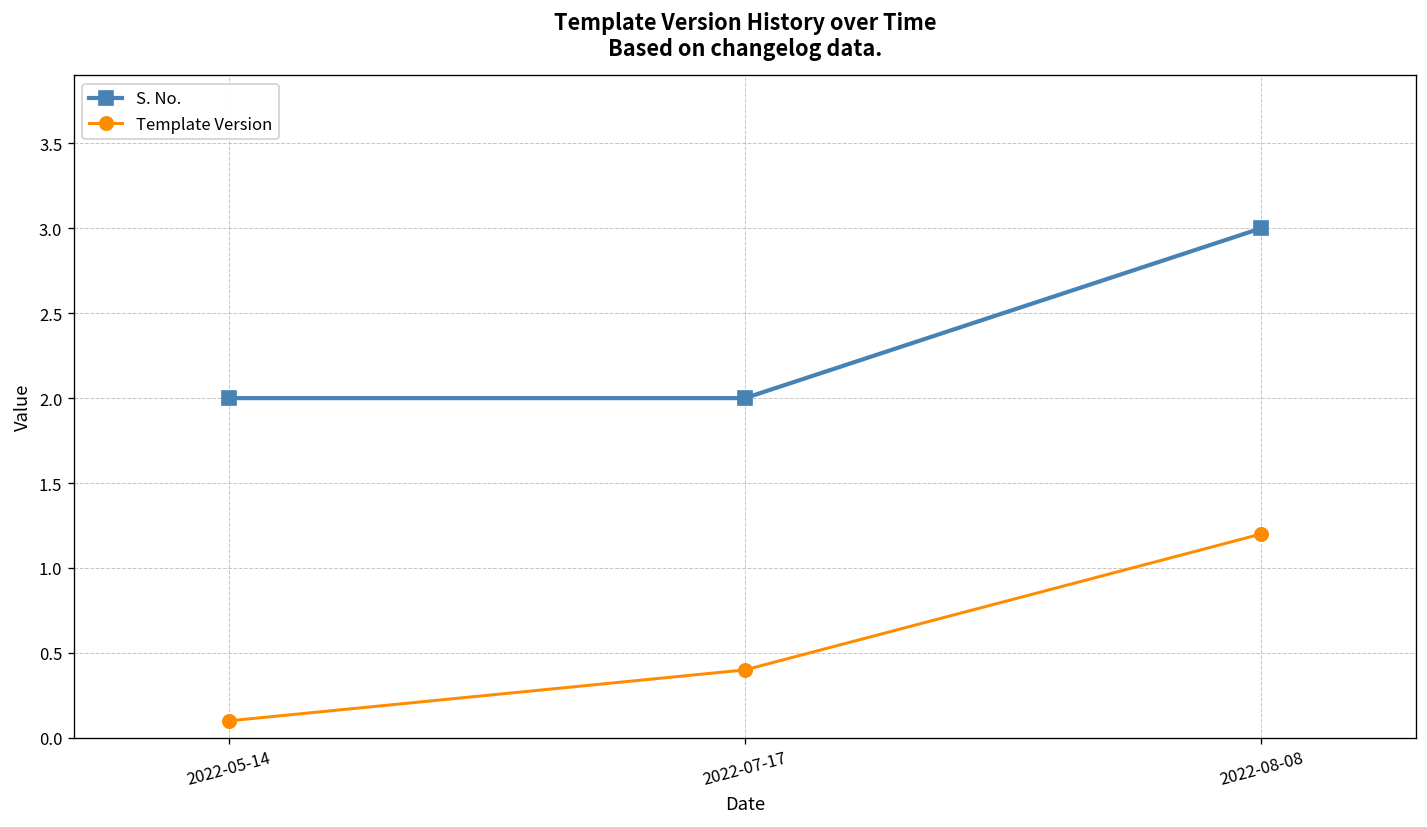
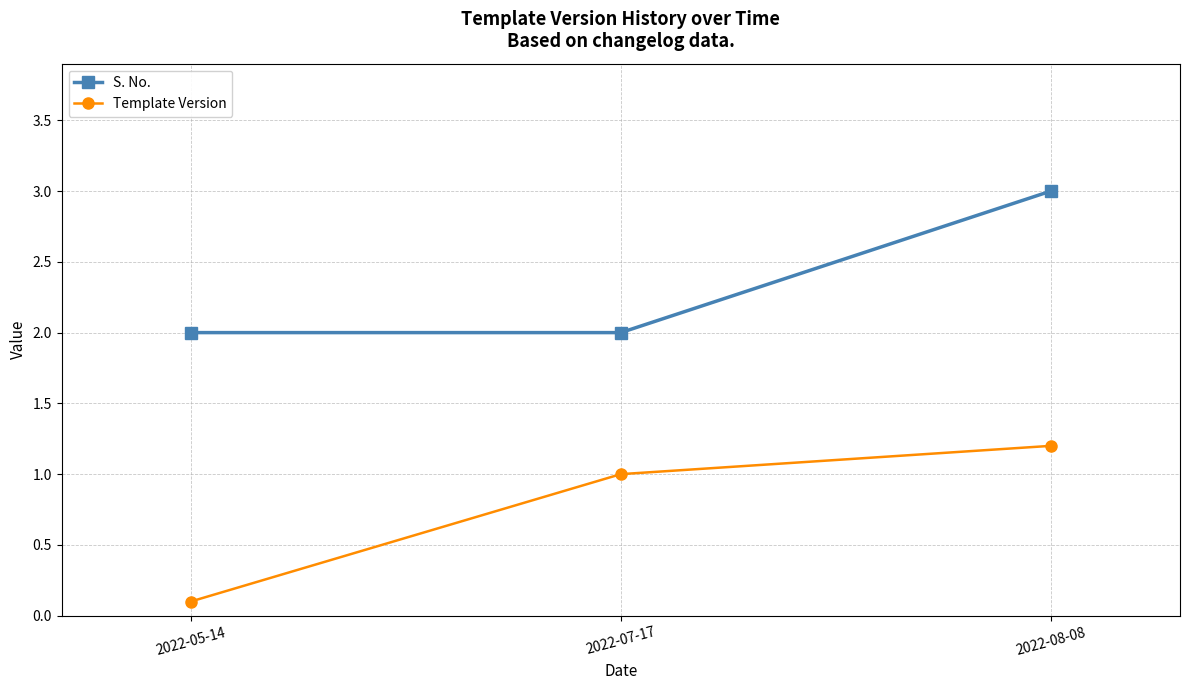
Template Version, 2022-07-17: 0.4 -> 1.0
